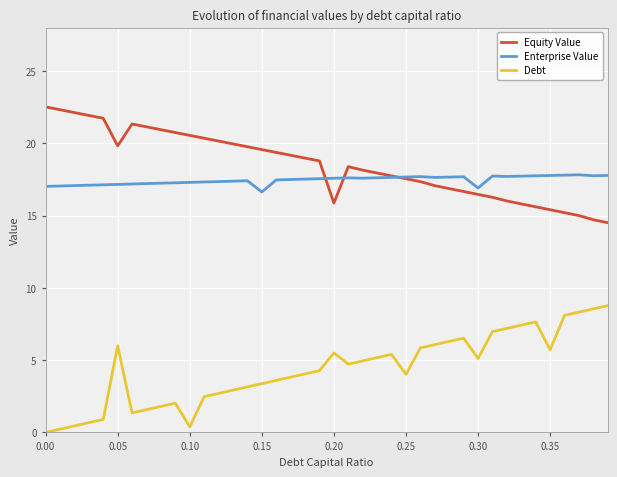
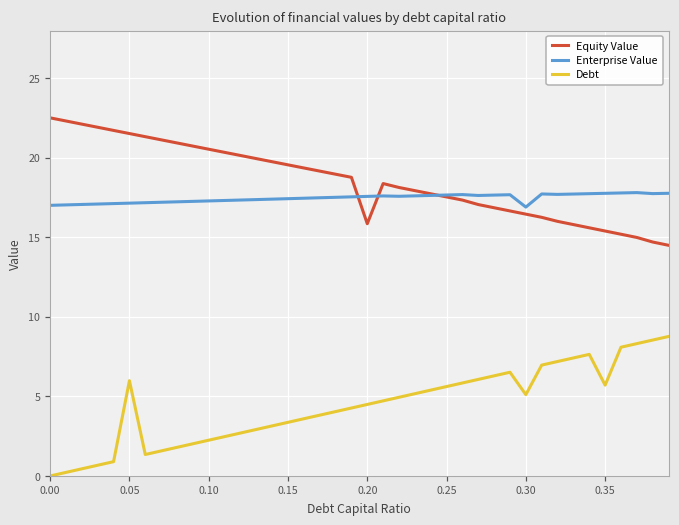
Equity Value, 0.05: 19.8 -> 21.5
Debt, 0.10: 0.4 -> 2.2
Enterprise Value, 0.15: 16.6 -> 17.4
Debt, 0.20: 5.5 -> 4.5
Debt, 0.25: 4.0 -> 5.6
